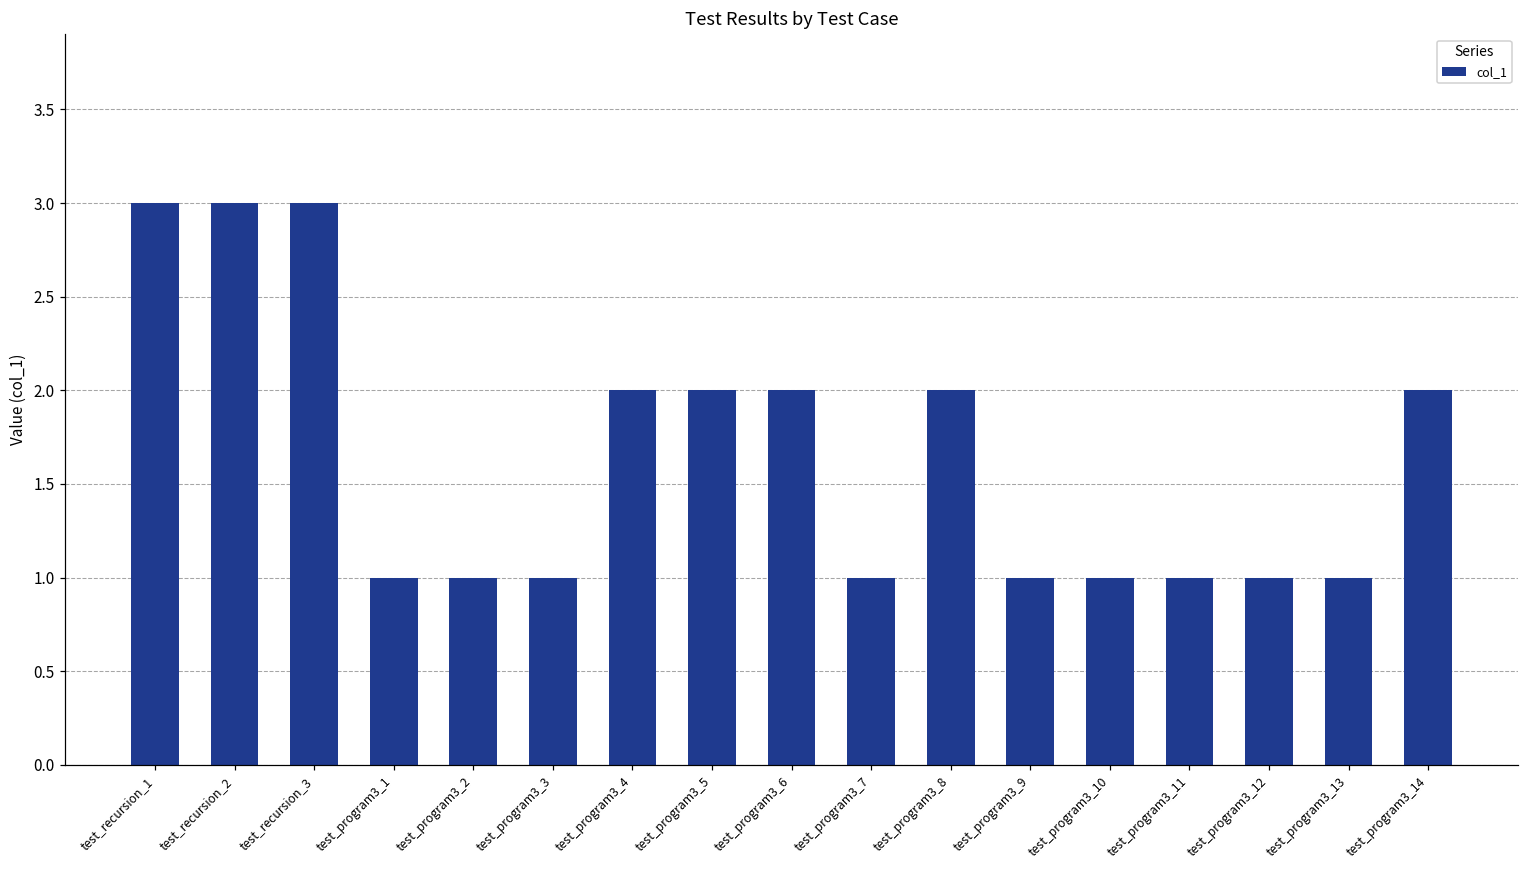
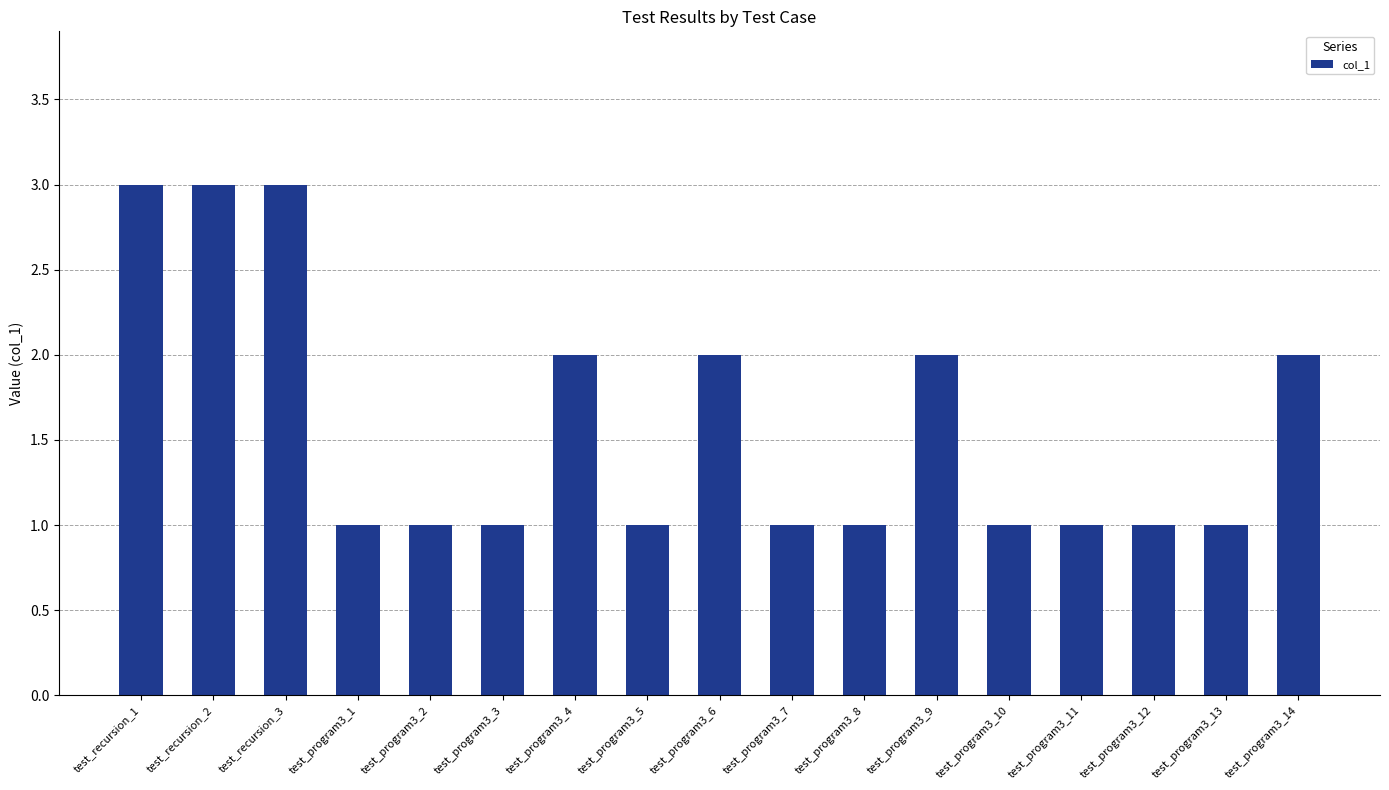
test_program3_5: 2 -> 1
test_program3_8: 2 -> 1
test_program3_9: 1 -> 2
